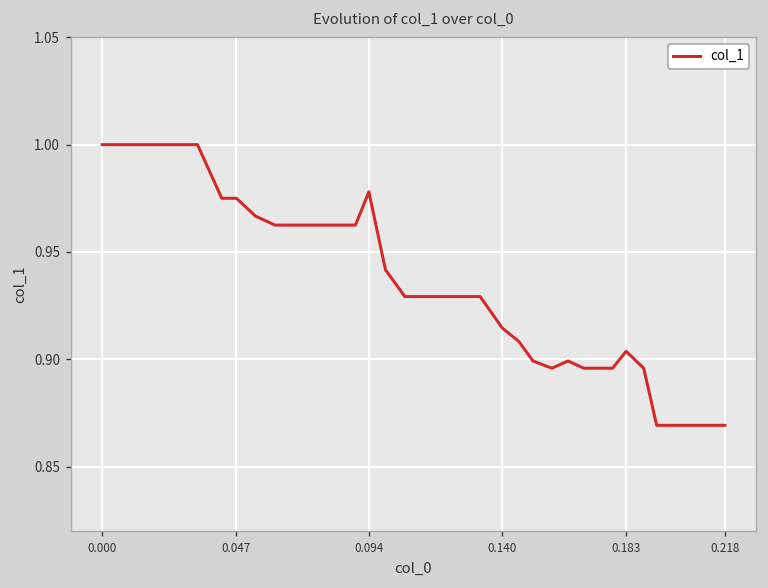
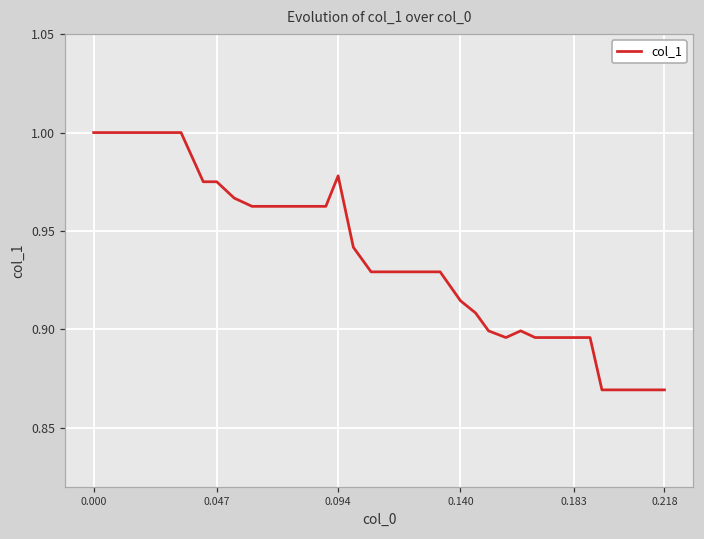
0.183: 0.904 -> 0.896
